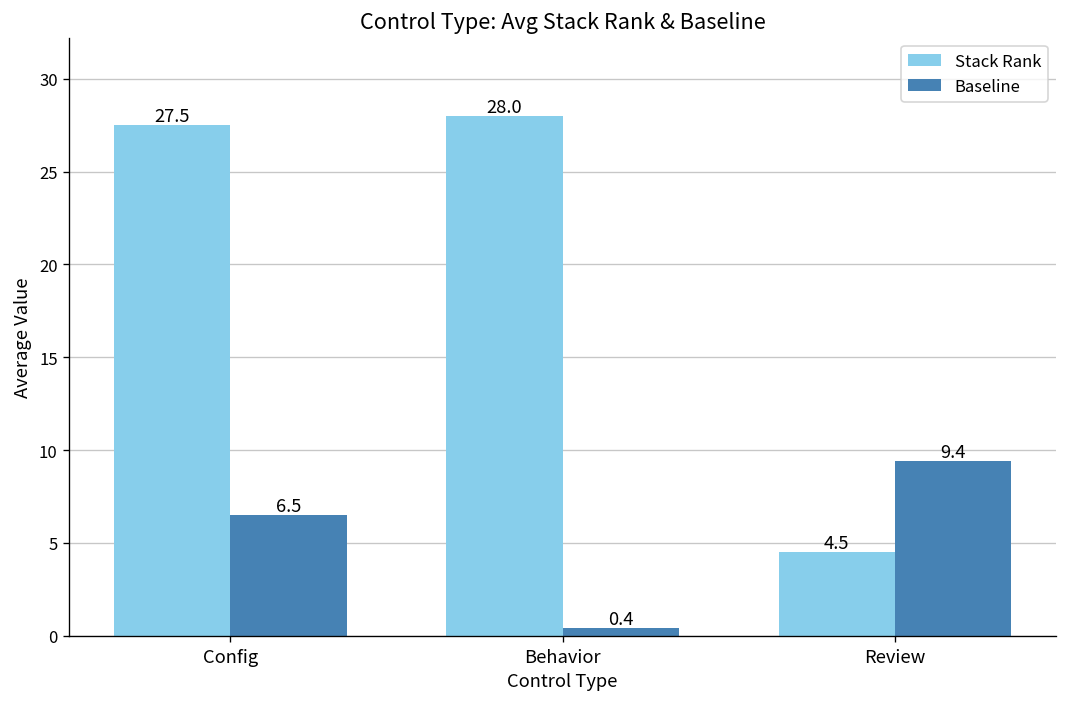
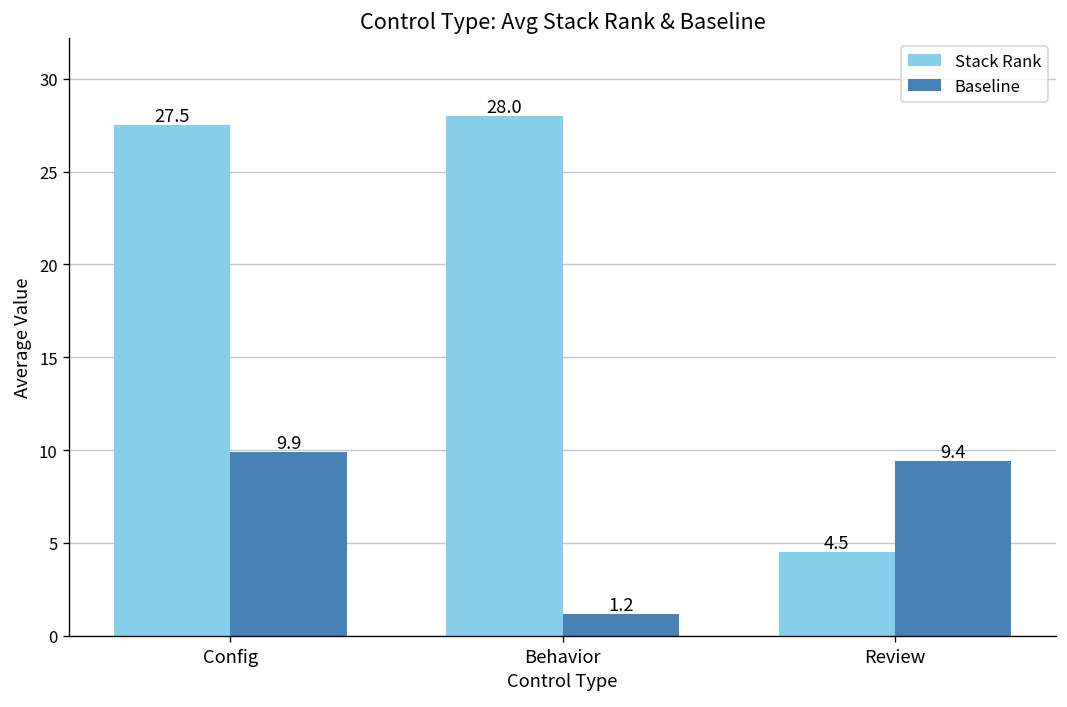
Baseline, Config: 6.5 -> 9.9
Baseline, Behavior: 0.4 -> 1.2
